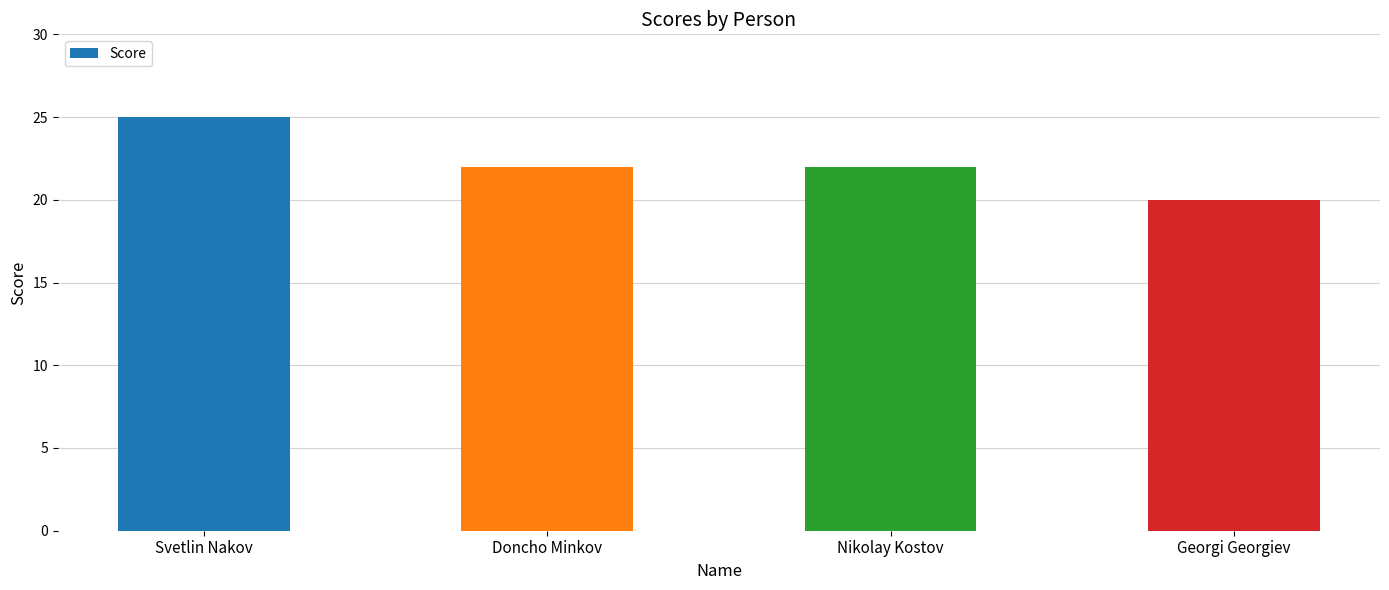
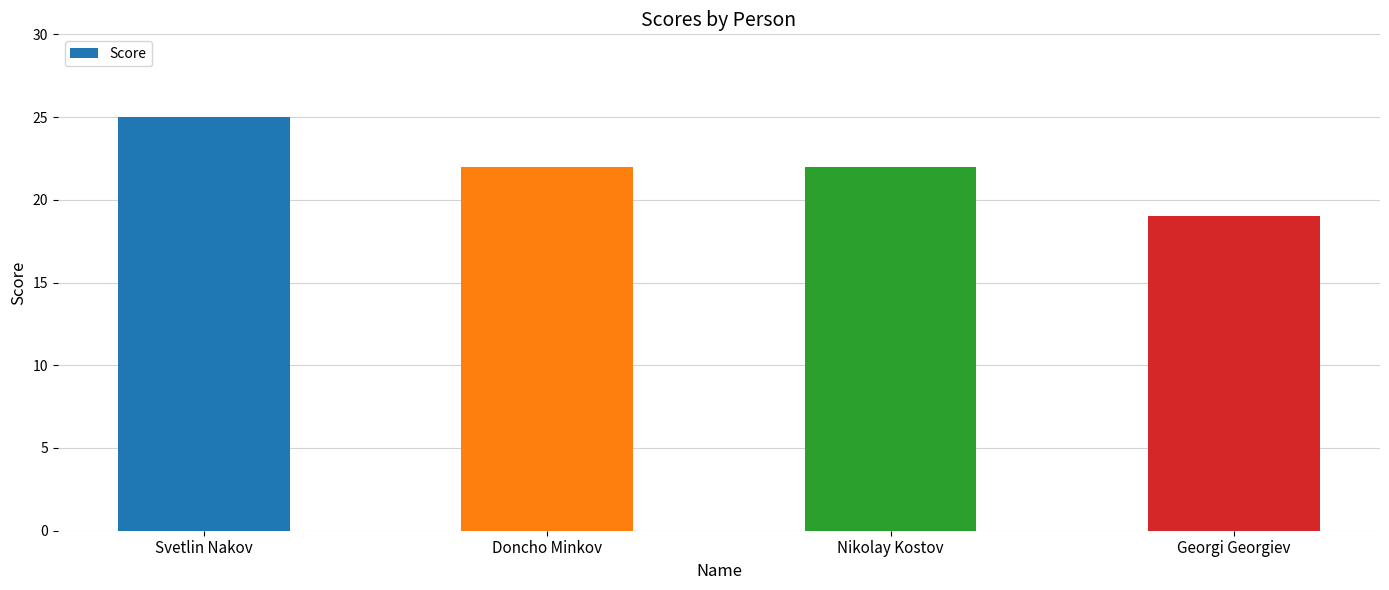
Georgi Georgiev: 20 -> 19
